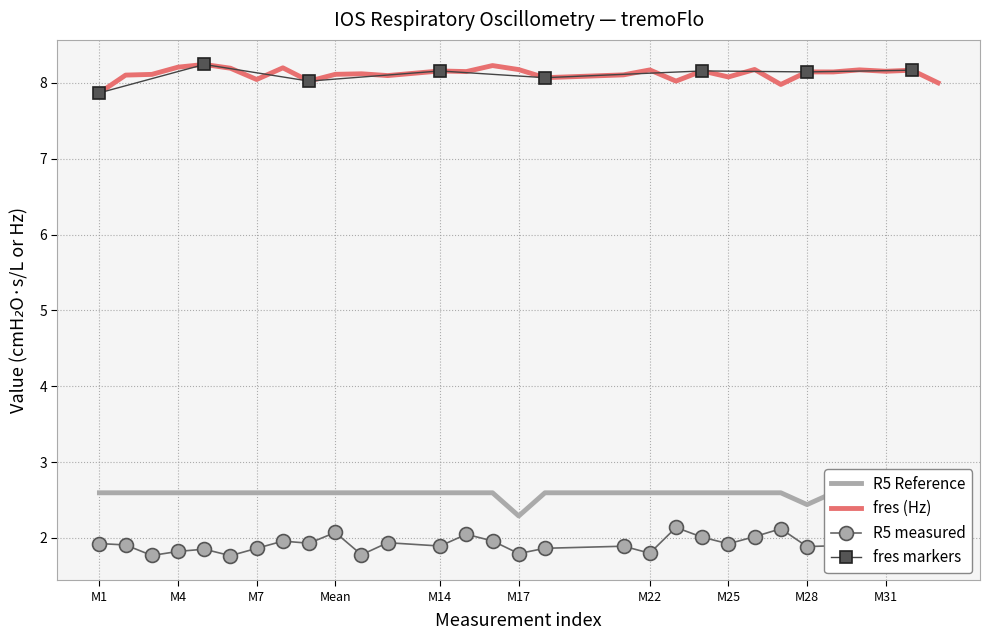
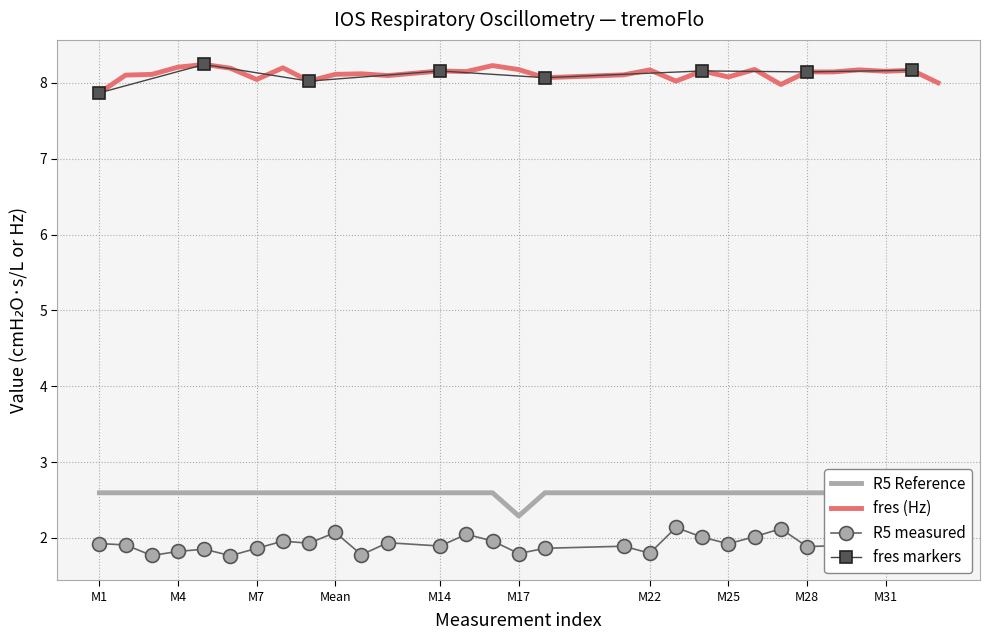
R5 Reference, M28: 2.4 -> 2.6
